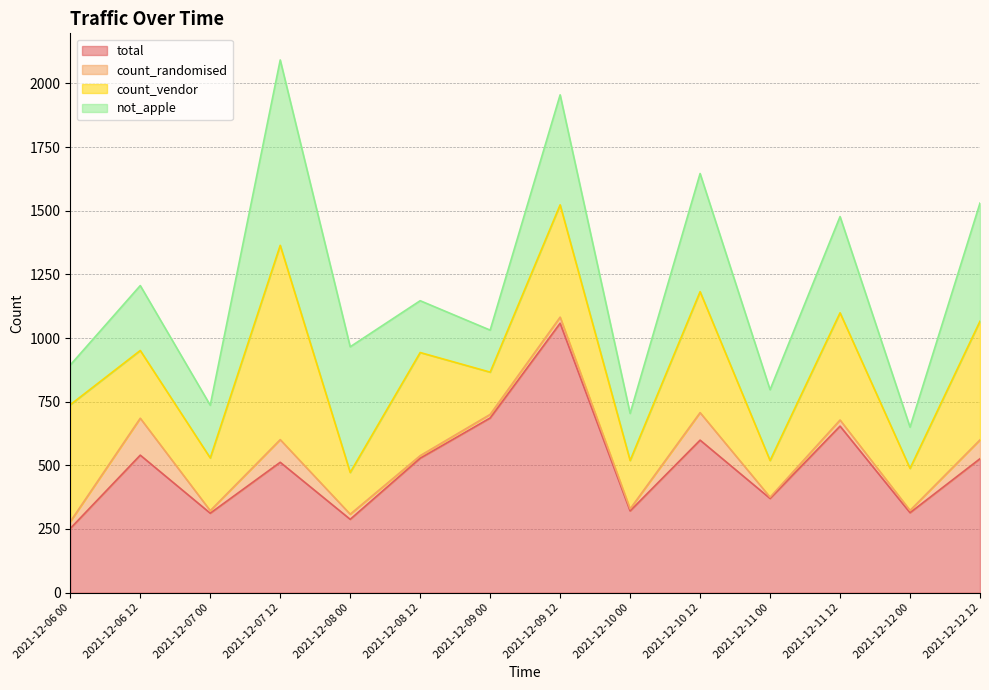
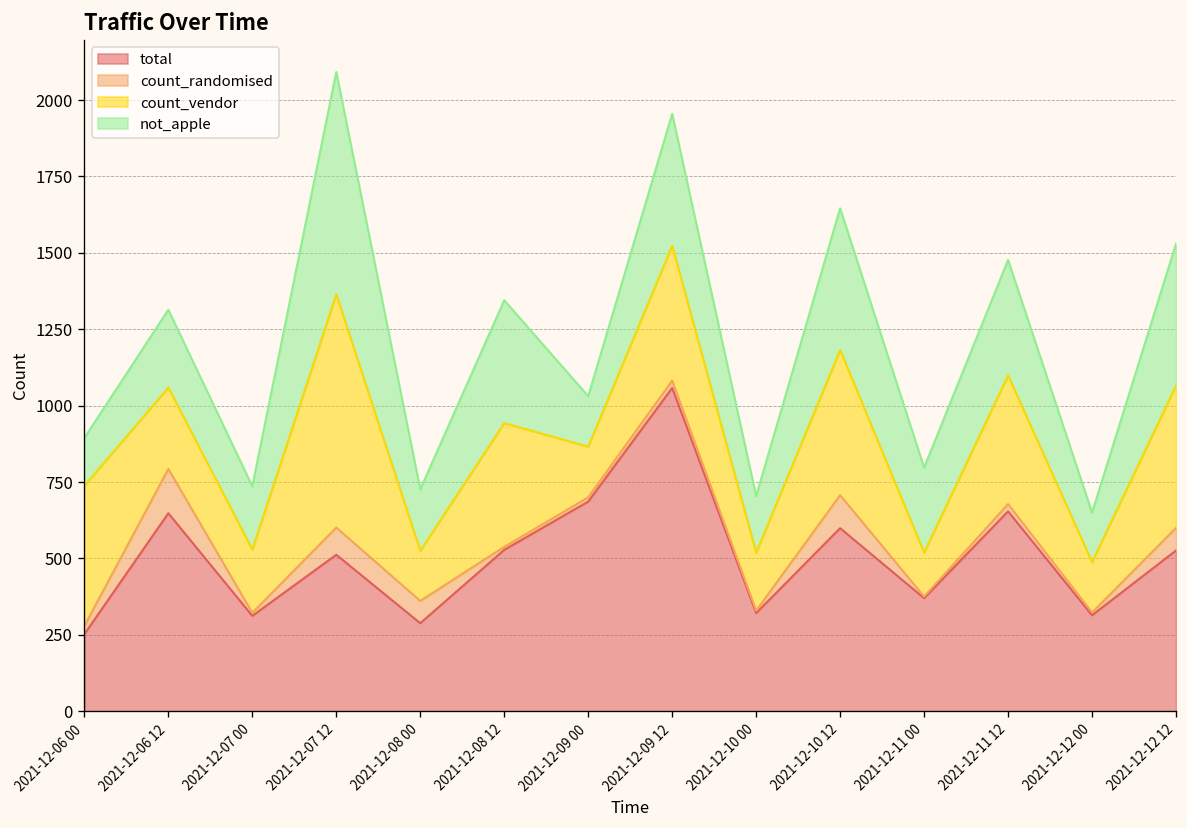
total, 2021-12-06 12: 540 -> 650
count_randomised, 2021-12-08 00: 20 -> 70
not_apple, 2021-12-08 00: 490 -> 200
not_apple, 2021-12-08 12: 200 -> 400
